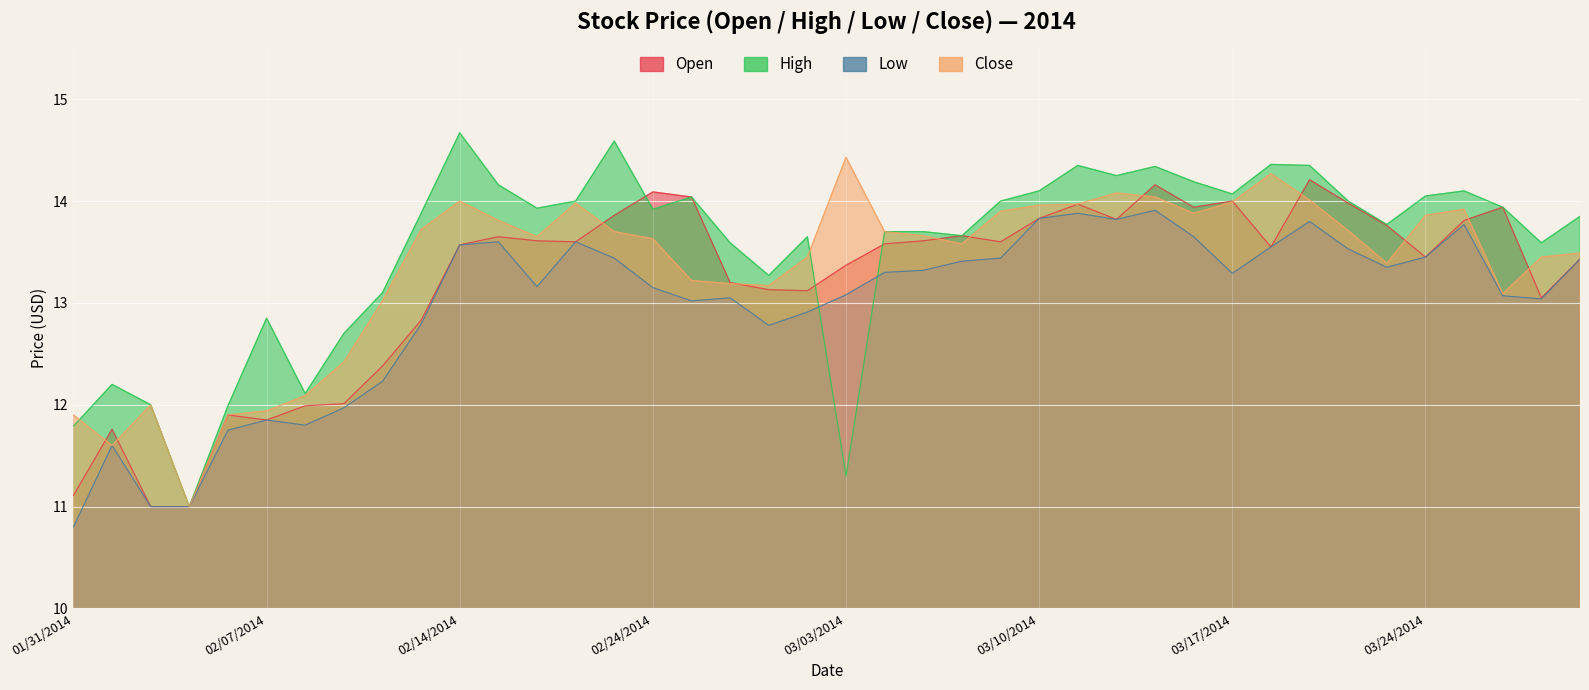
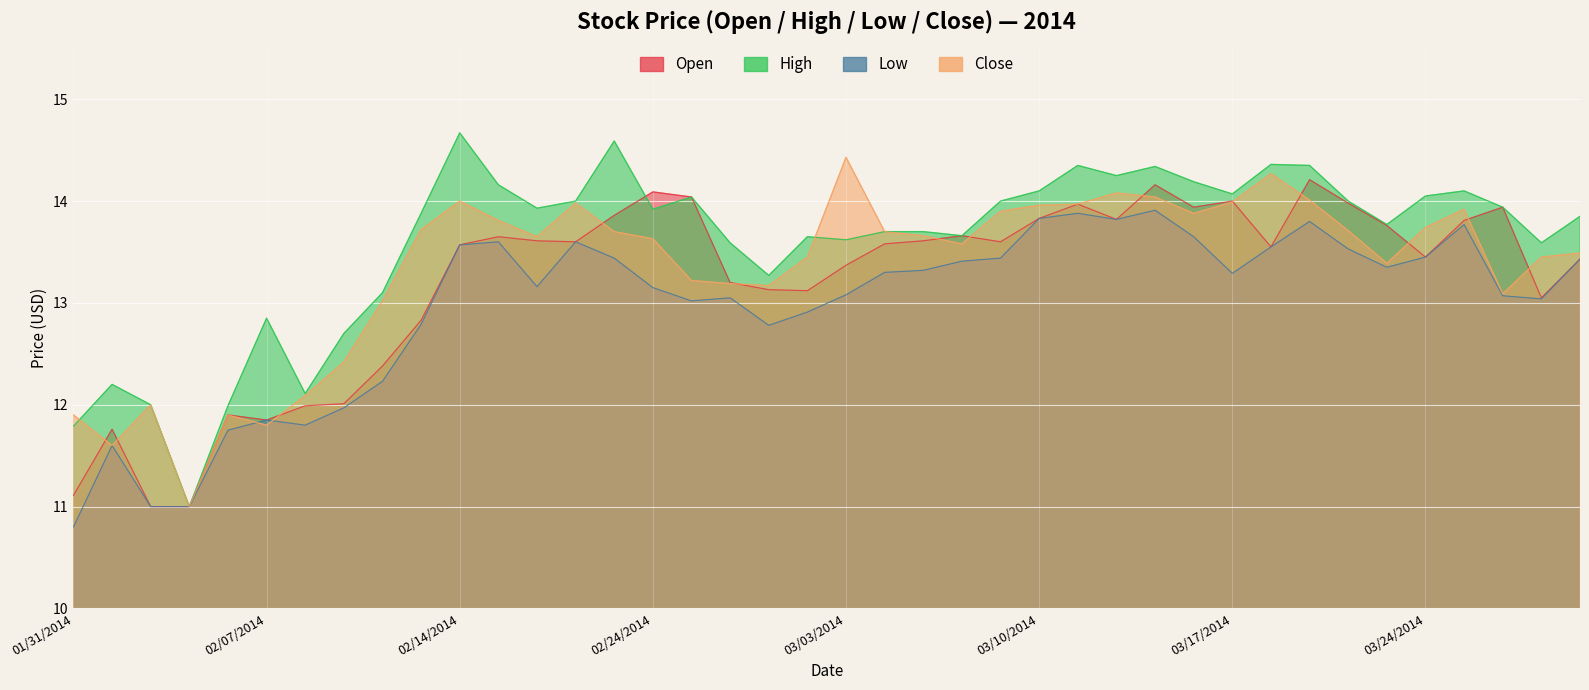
Close, 02/07/2014: 11.94 -> 11.80
High, 03/03/2014: 11.30 -> 13.62
Close, 03/24/2014: 13.86 -> 13.74
